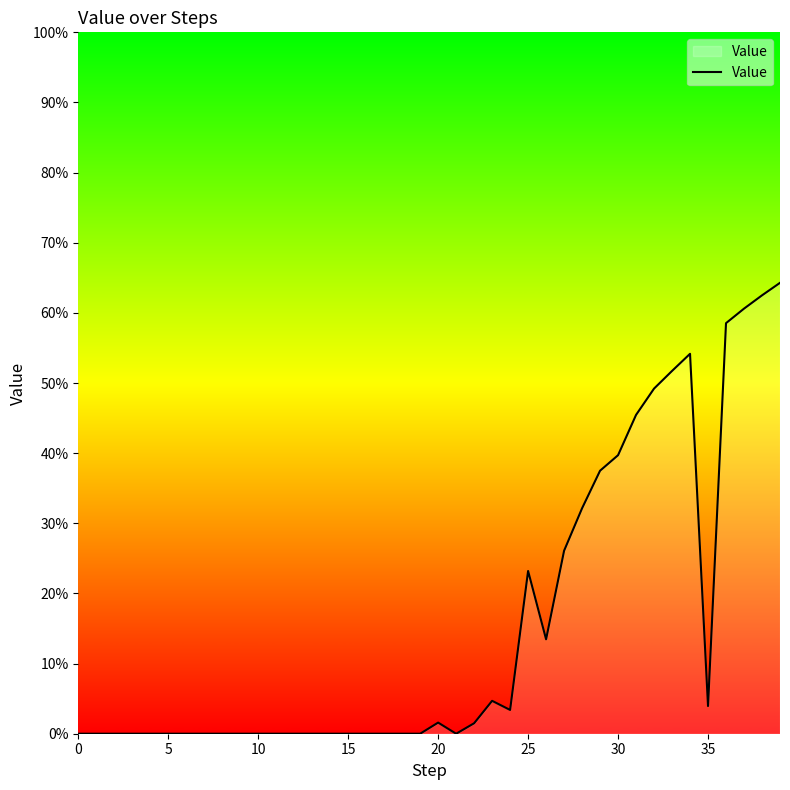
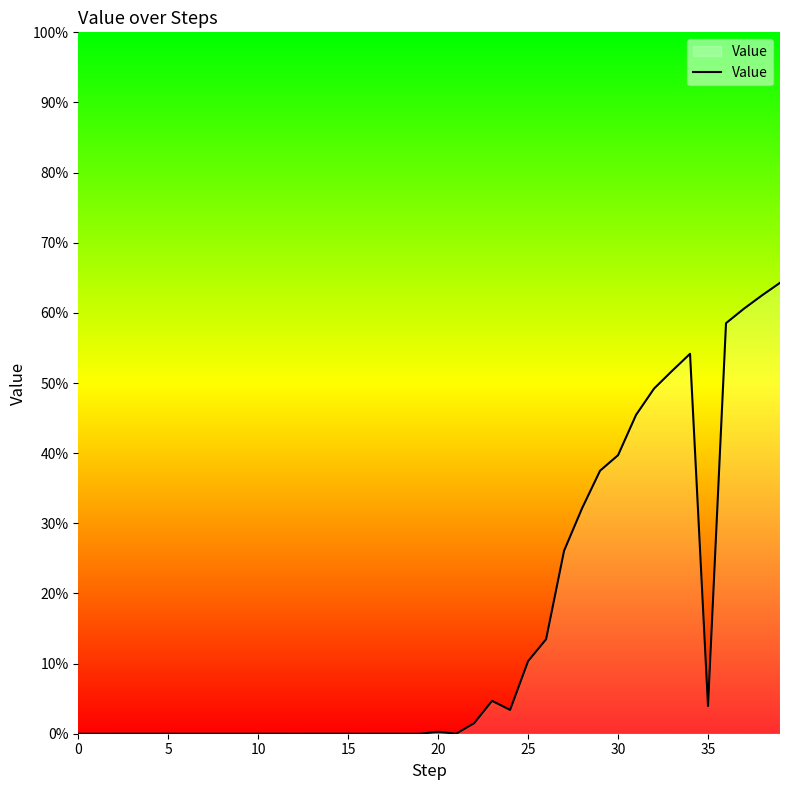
20: 2% -> 0%
25: 23% -> 10%
